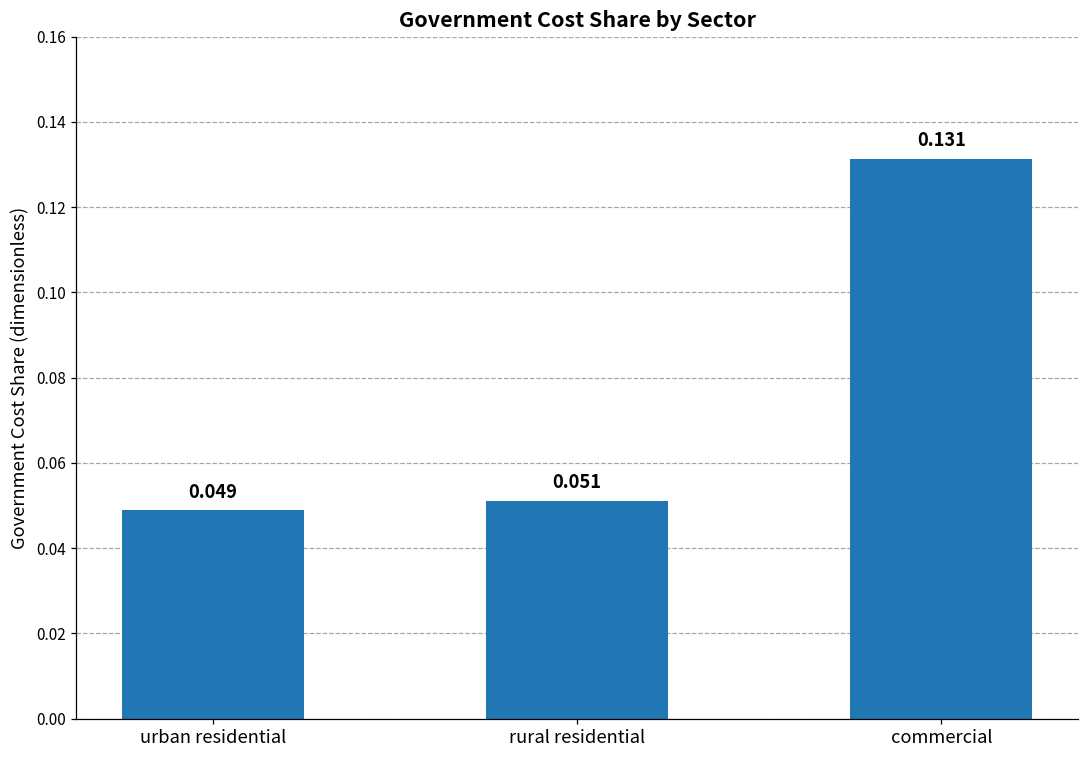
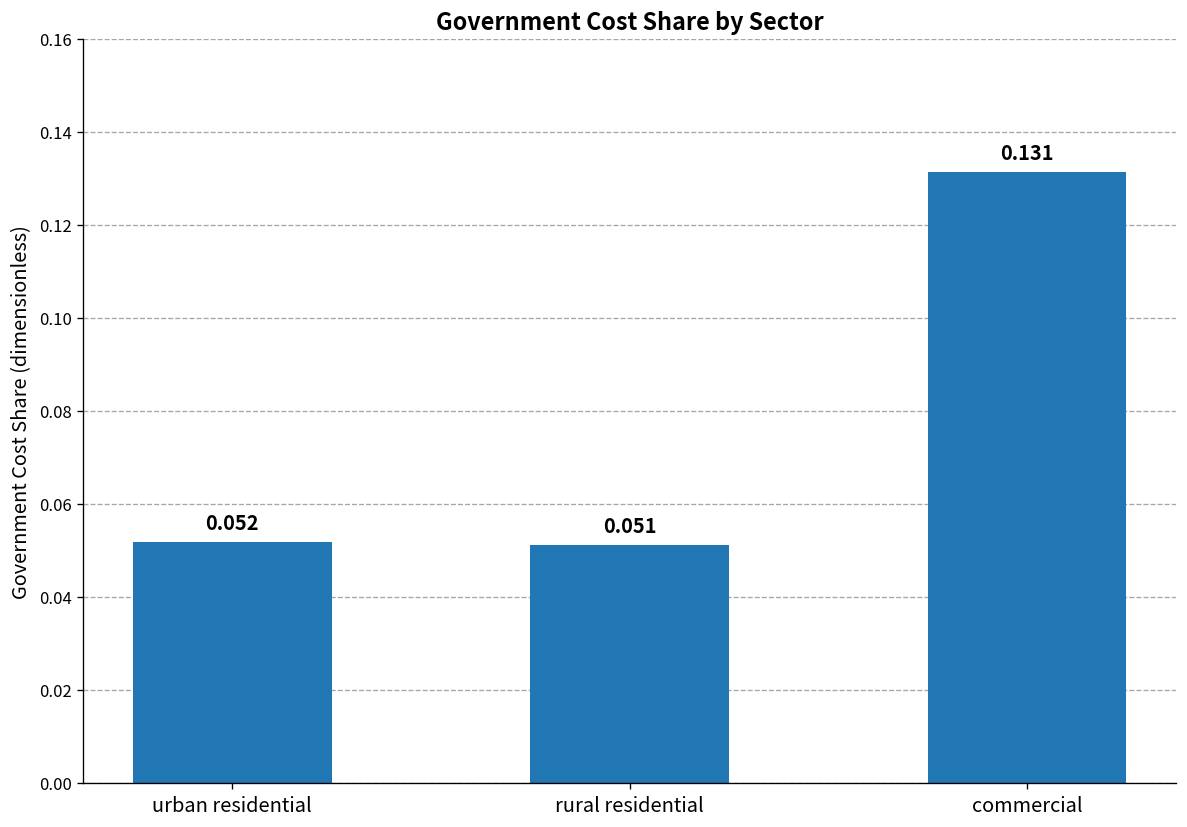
urban residential: 0.049 -> 0.052
